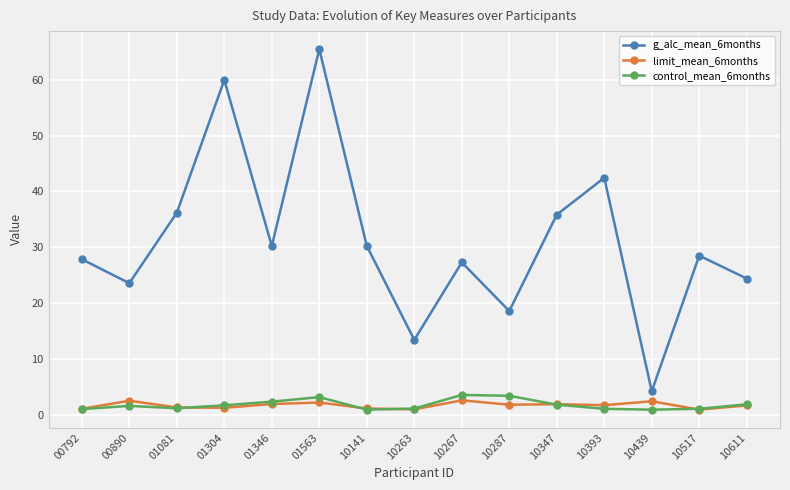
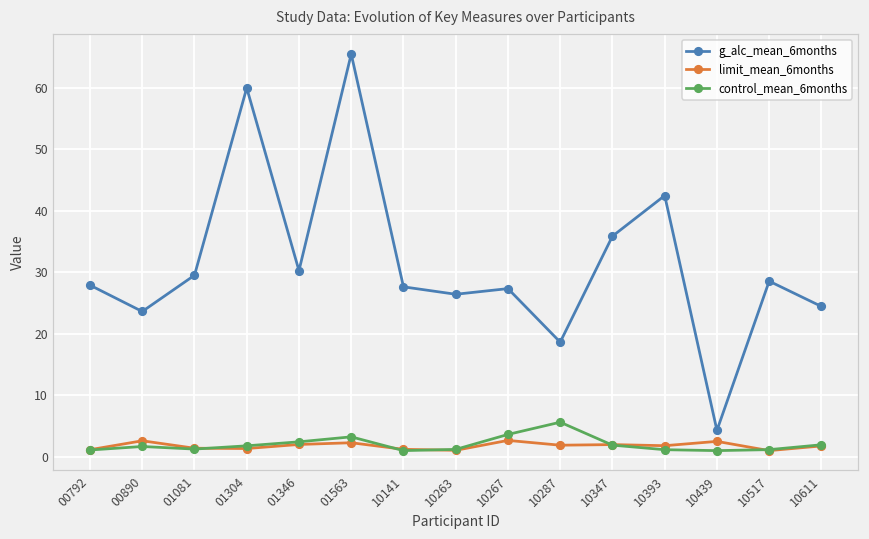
g_alc_mean_6months, 01081: 36 -> 30
g_alc_mean_6months, 10141: 30 -> 28
g_alc_mean_6months, 10263: 13 -> 26
control_mean_6months, 10287: 3 -> 6
